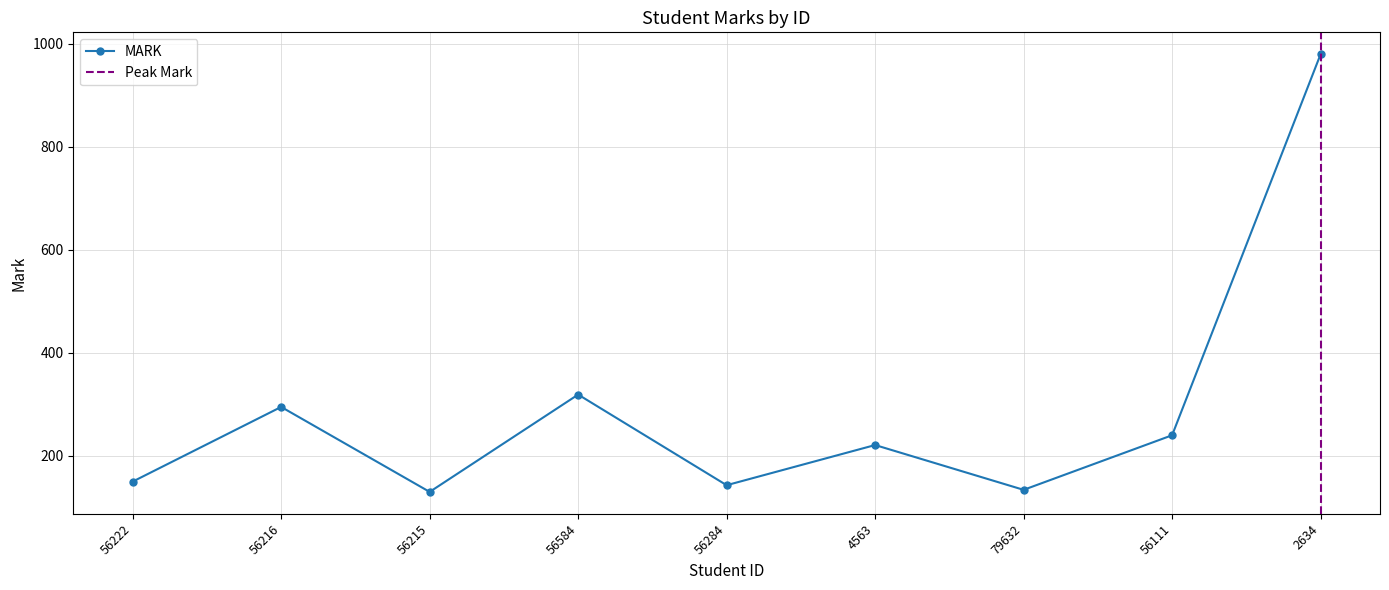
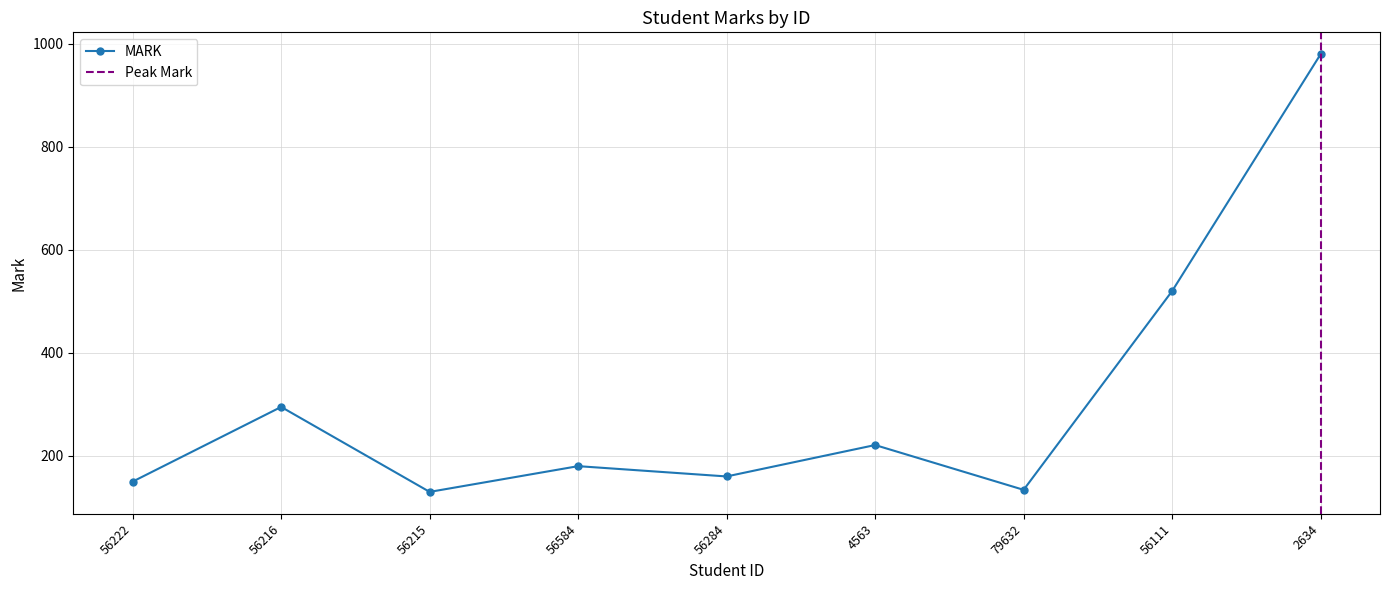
56584: 320 -> 180
56284: 140 -> 160
56111: 240 -> 520
